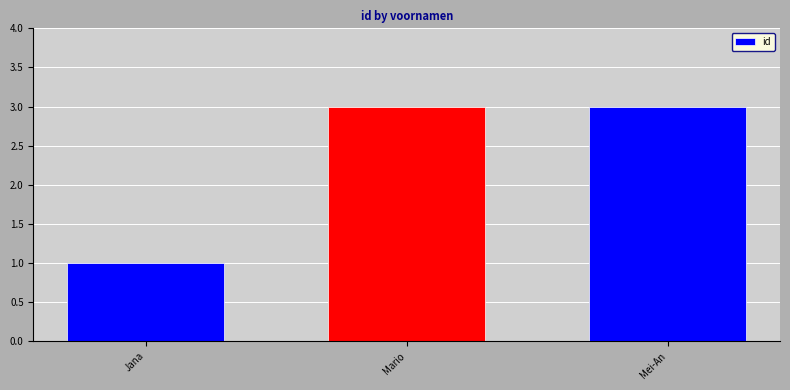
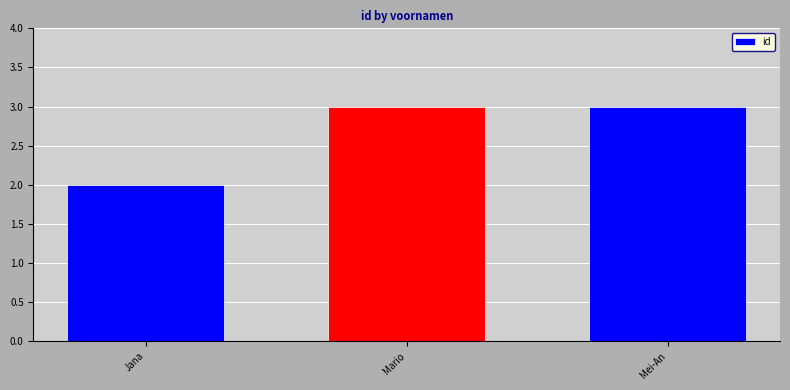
Jana: 1 -> 2
